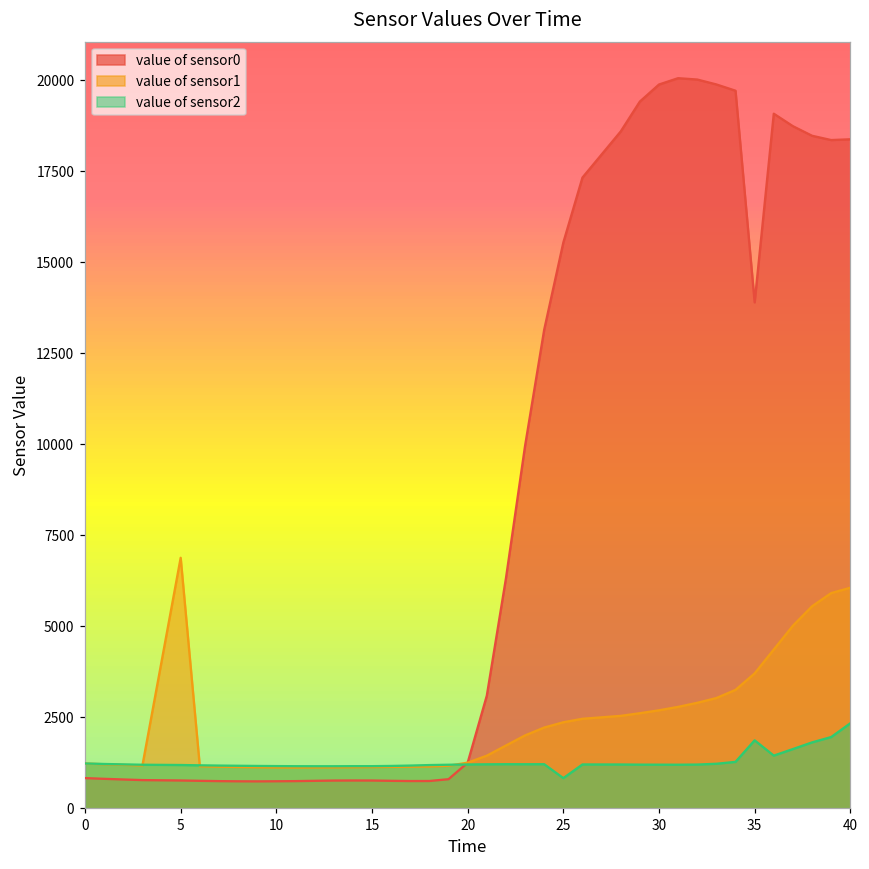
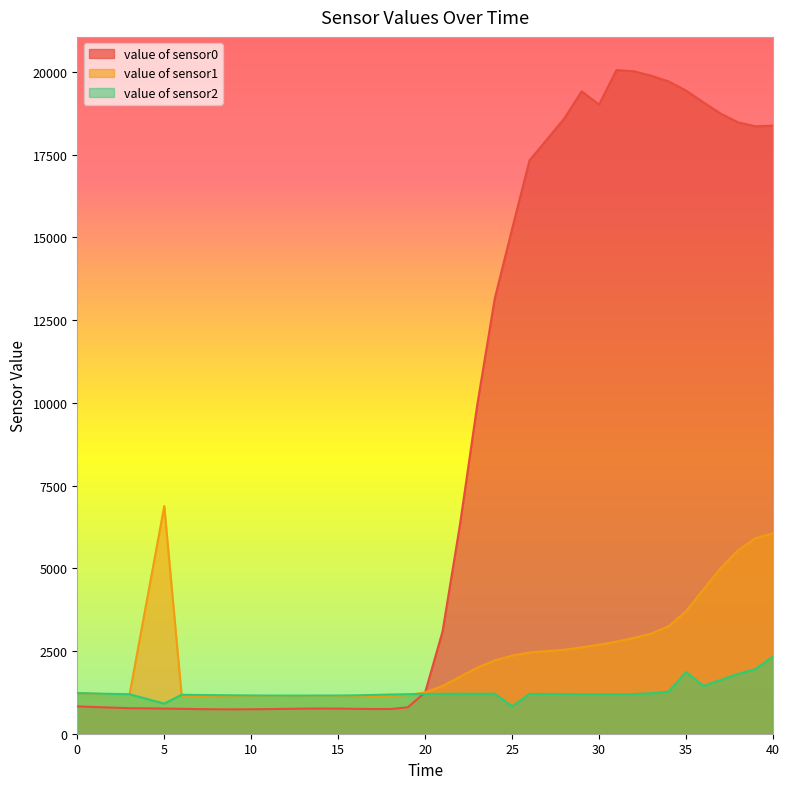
value of sensor2, 5: 1200 -> 900
value of sensor0, 25: 15500 -> 15300
value of sensor0, 30: 19900 -> 19000
value of sensor0, 35: 13900 -> 19400
